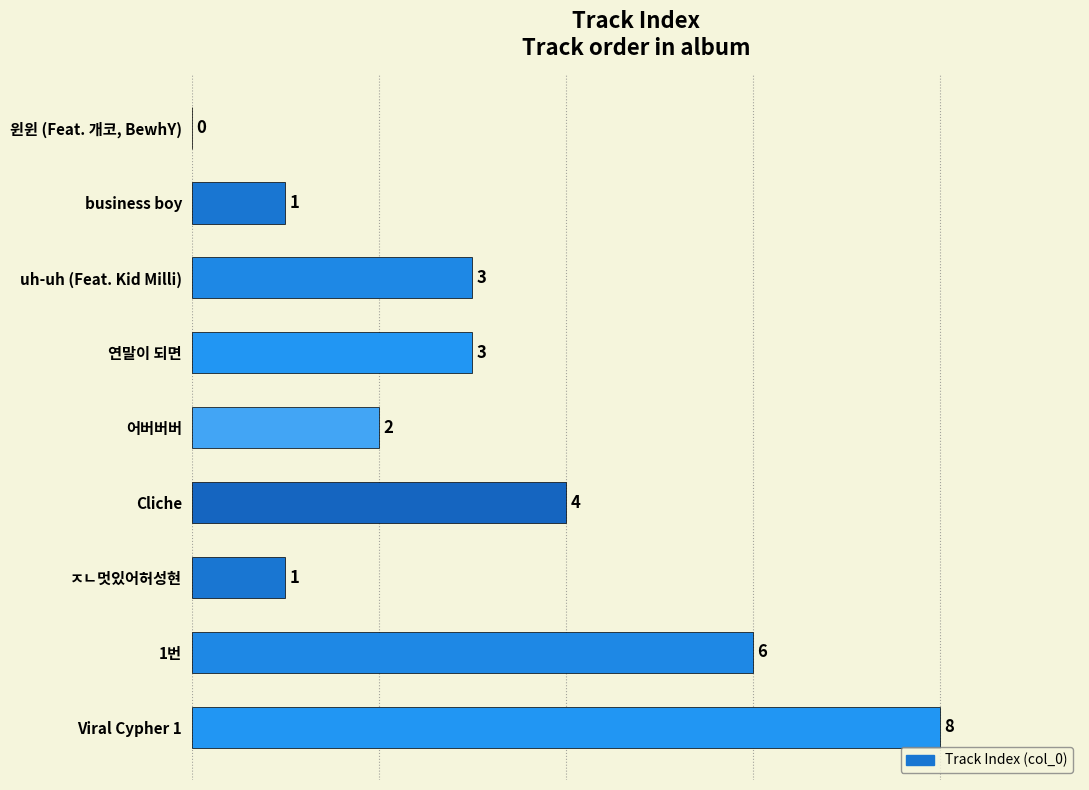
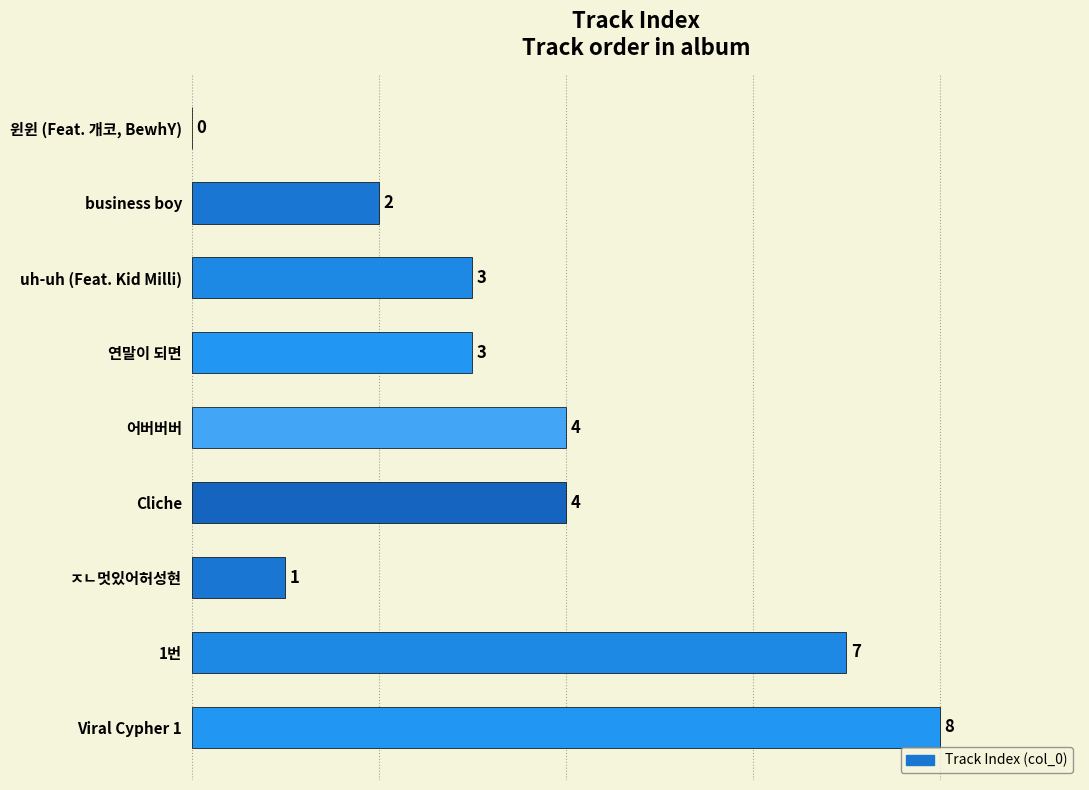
business boy: 1 -> 2
어버버버: 2 -> 4
1번: 6 -> 7
